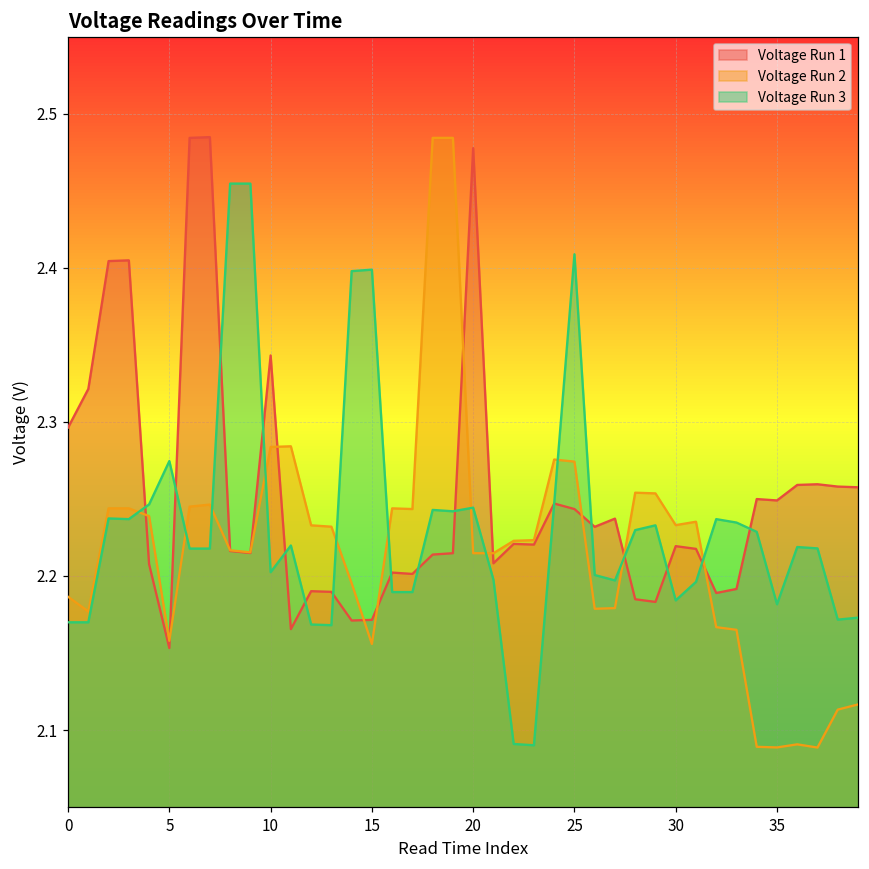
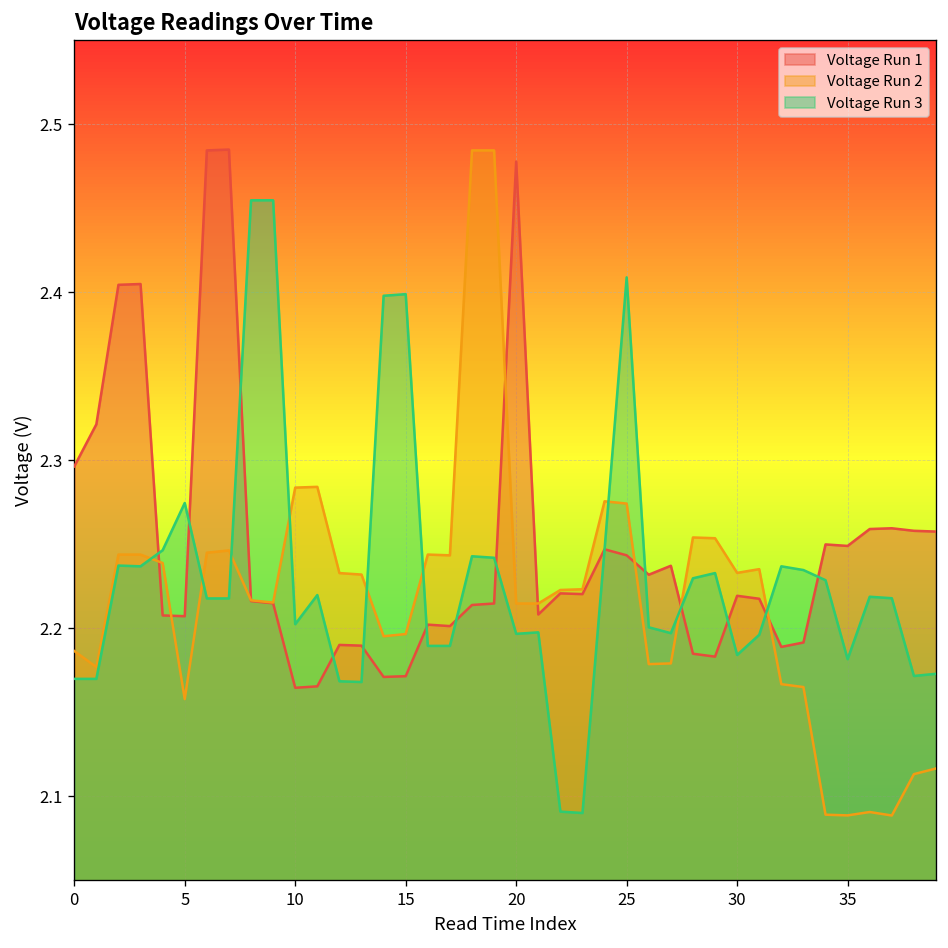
Voltage Run 1, 5: 2.153 -> 2.207
Voltage Run 1, 10: 2.343 -> 2.165
Voltage Run 2, 15: 2.156 -> 2.197
Voltage Run 3, 20: 2.244 -> 2.197
